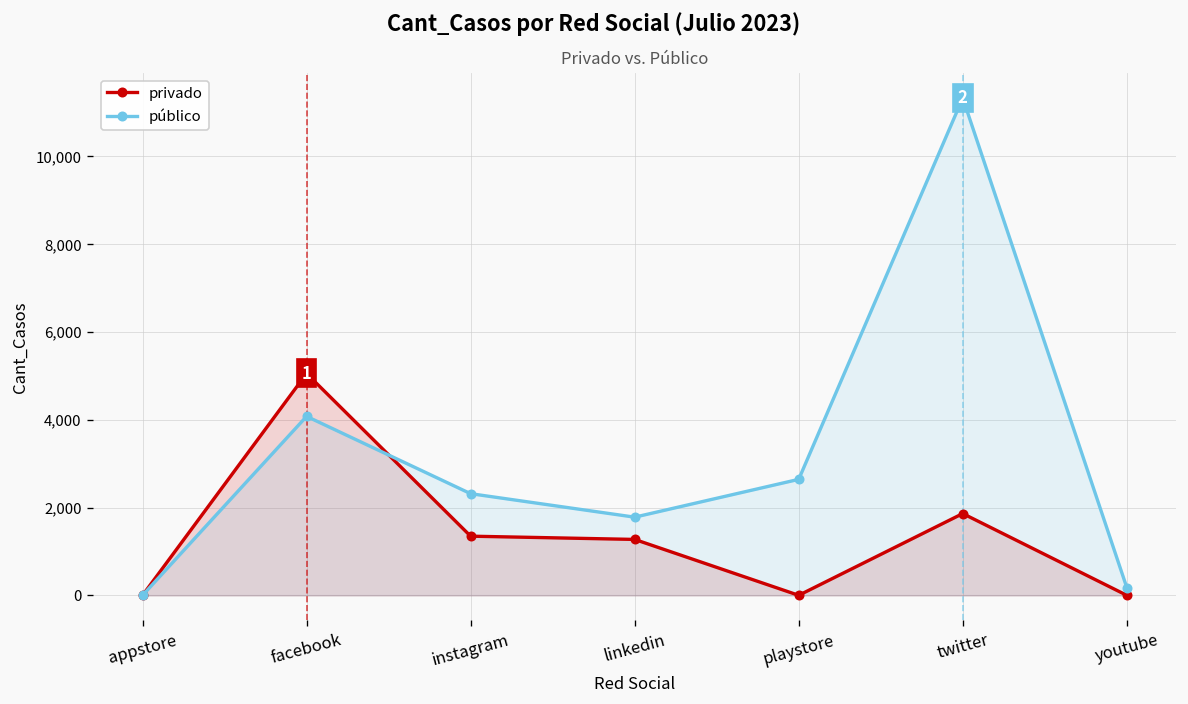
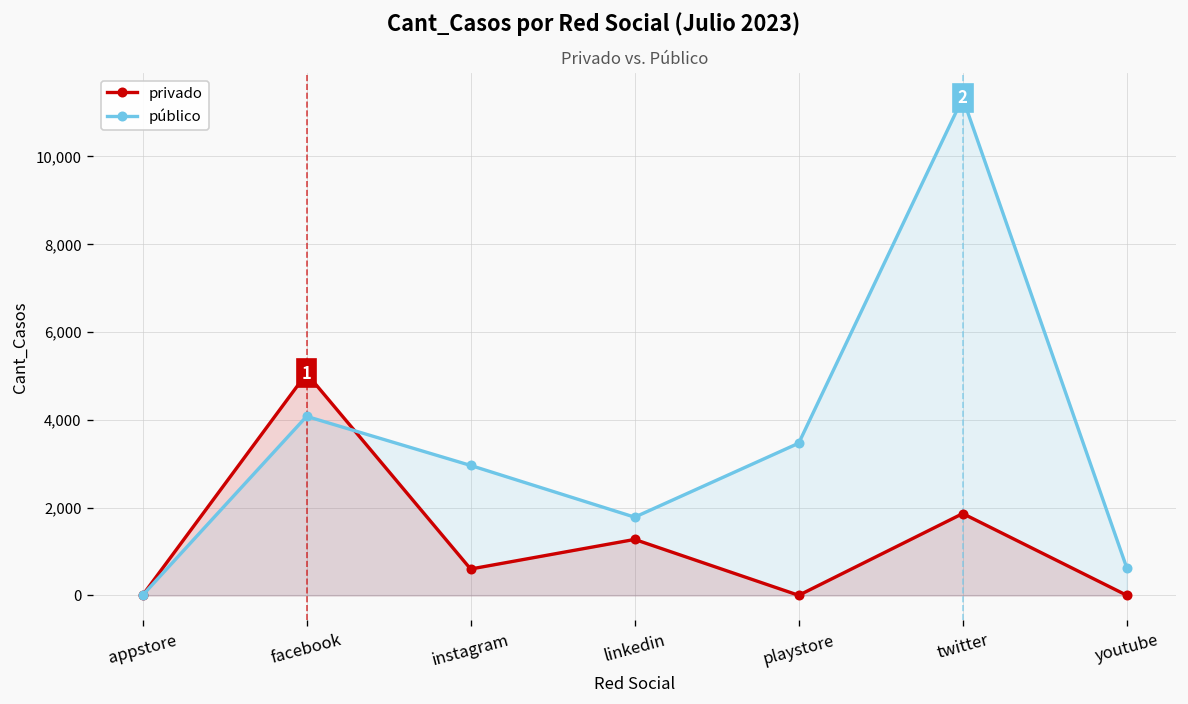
privado, instagram: 1,300 -> 600
público, instagram: 2,300 -> 3,000
público, playstore: 2,600 -> 3,500
público, youtube: 200 -> 600
